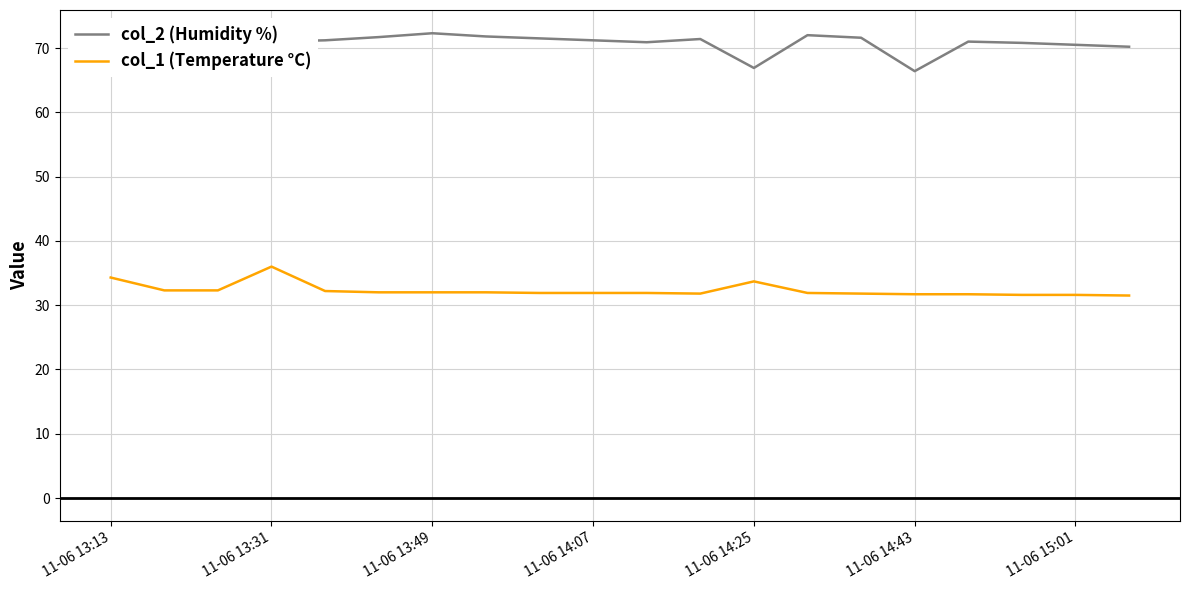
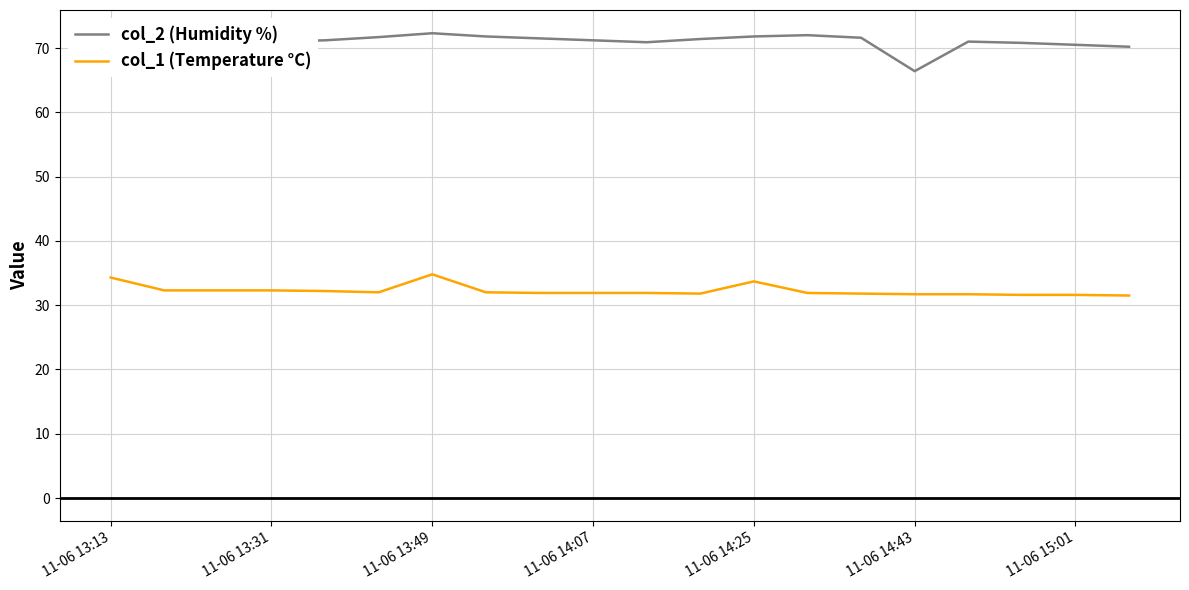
col_1 (Temperature °C), 11-06 13:31: 36 -> 32
col_1 (Temperature °C), 11-06 13:49: 32 -> 35
col_2 (Humidity %), 11-06 14:25: 67 -> 72
